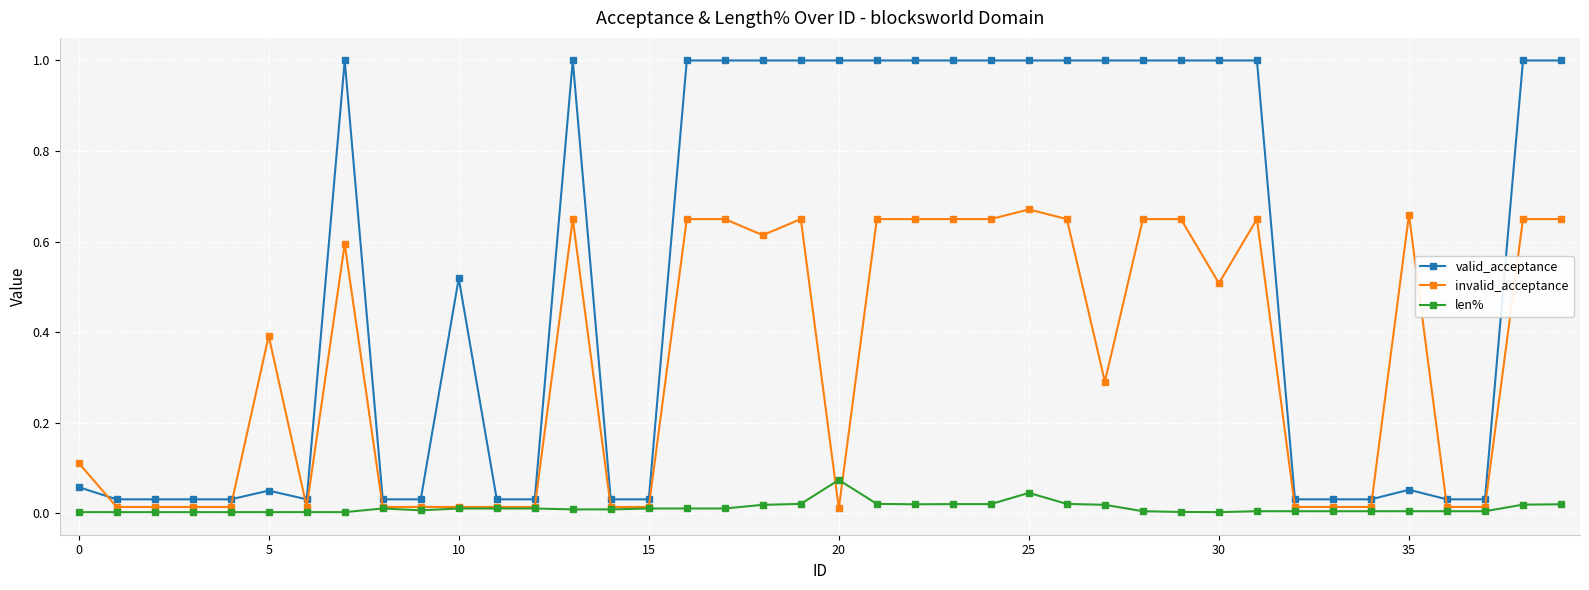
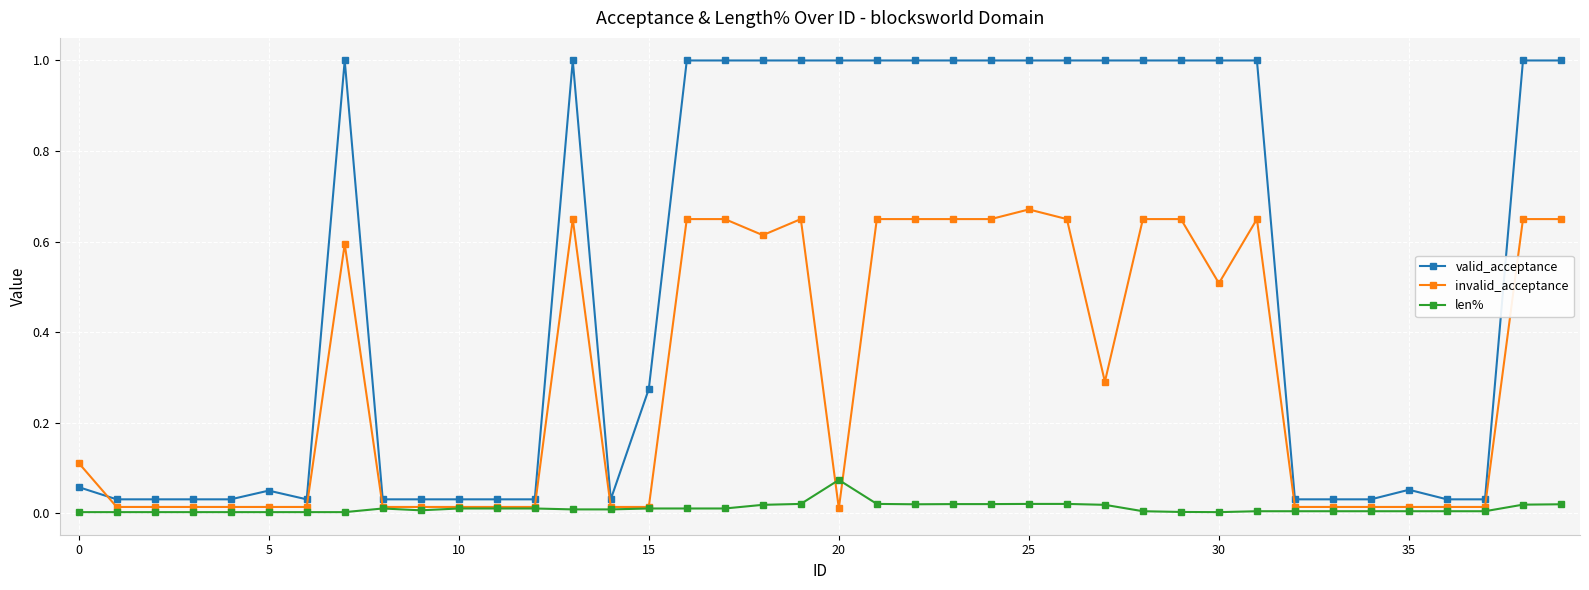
invalid_acceptance, 5: 0.39 -> 0.01
valid_acceptance, 10: 0.52 -> 0.03
valid_acceptance, 15: 0.03 -> 0.27
len%, 25: 0.04 -> 0.02
invalid_acceptance, 35: 0.66 -> 0.01
